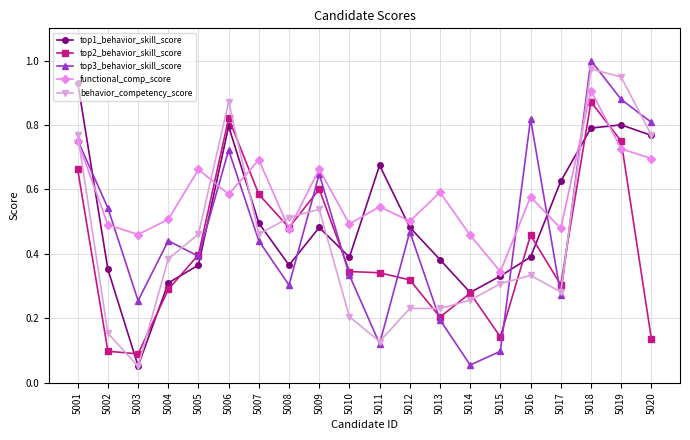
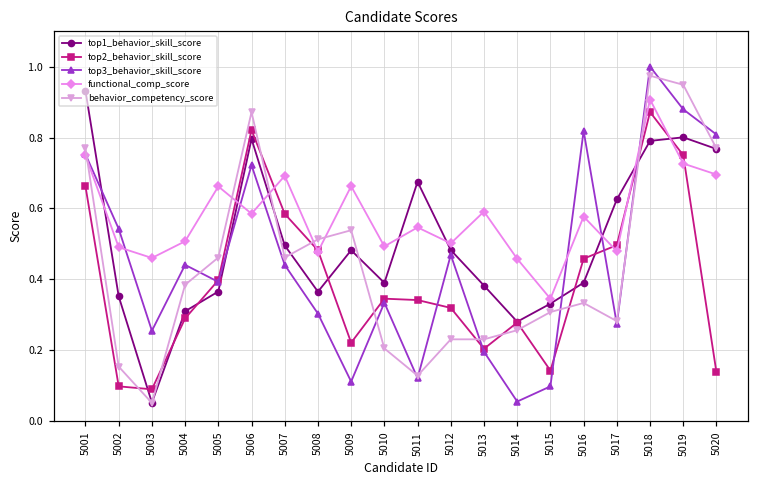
top2_behavior_skill_score, 5009: 0.60 -> 0.22
top3_behavior_skill_score, 5009: 0.65 -> 0.11
top2_behavior_skill_score, 5017: 0.30 -> 0.50
